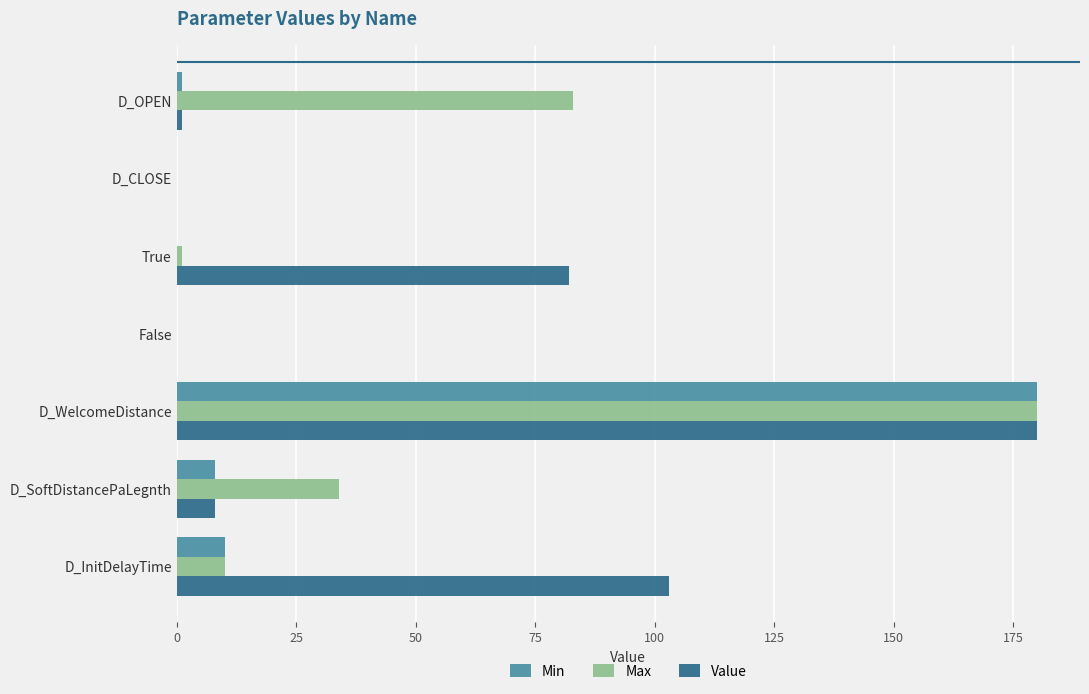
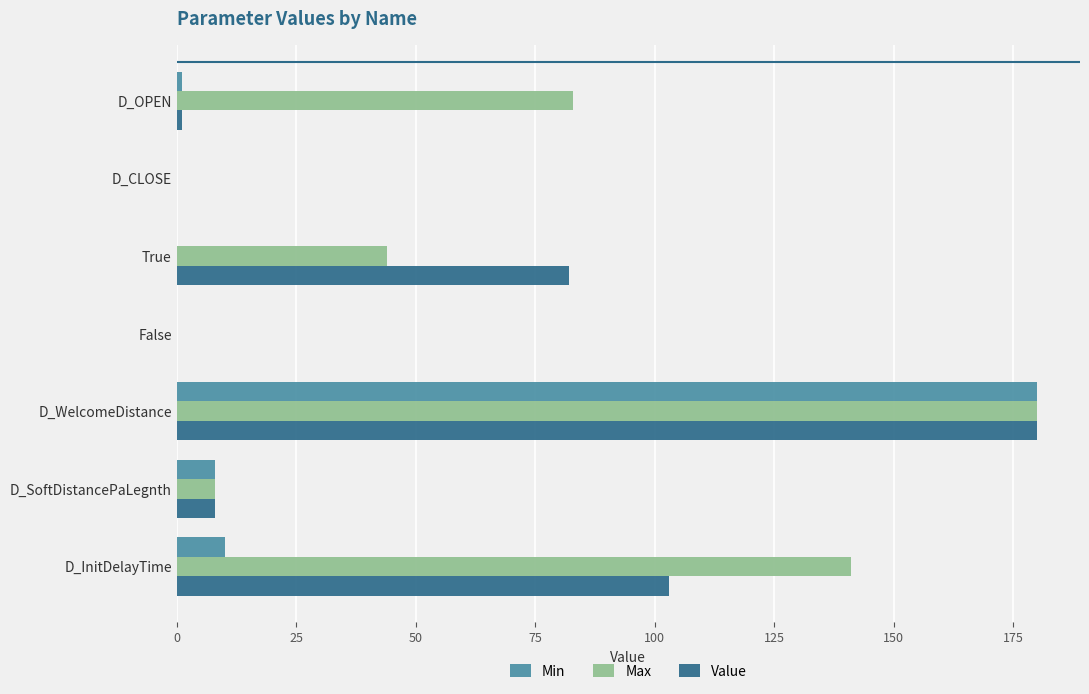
Max, True: 1 -> 44
Max, D_SoftDistancePaLegnth: 34 -> 8
Max, D_InitDelayTime: 10 -> 141
